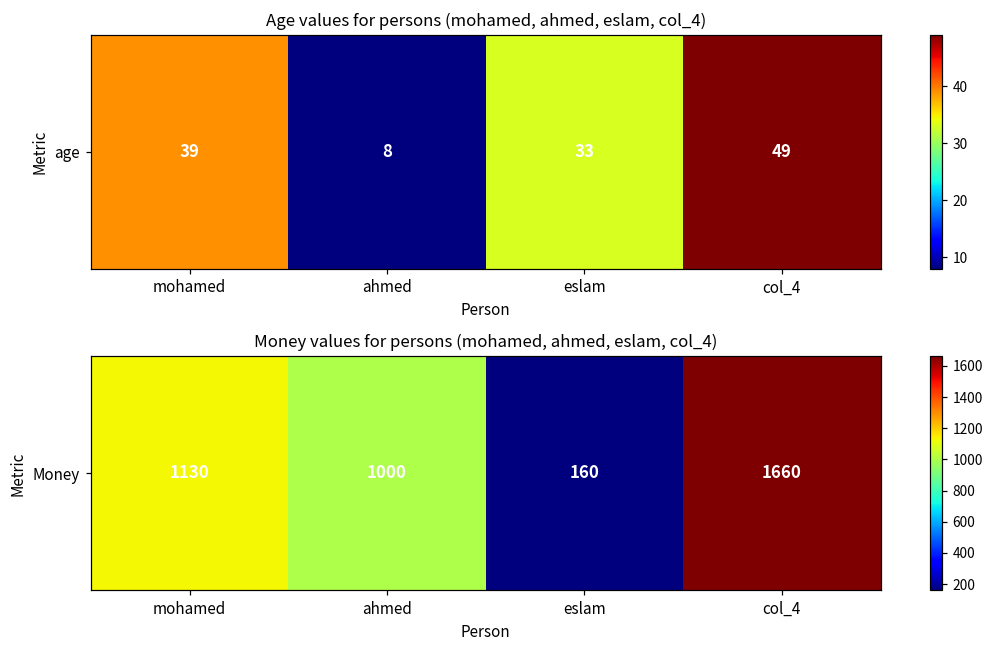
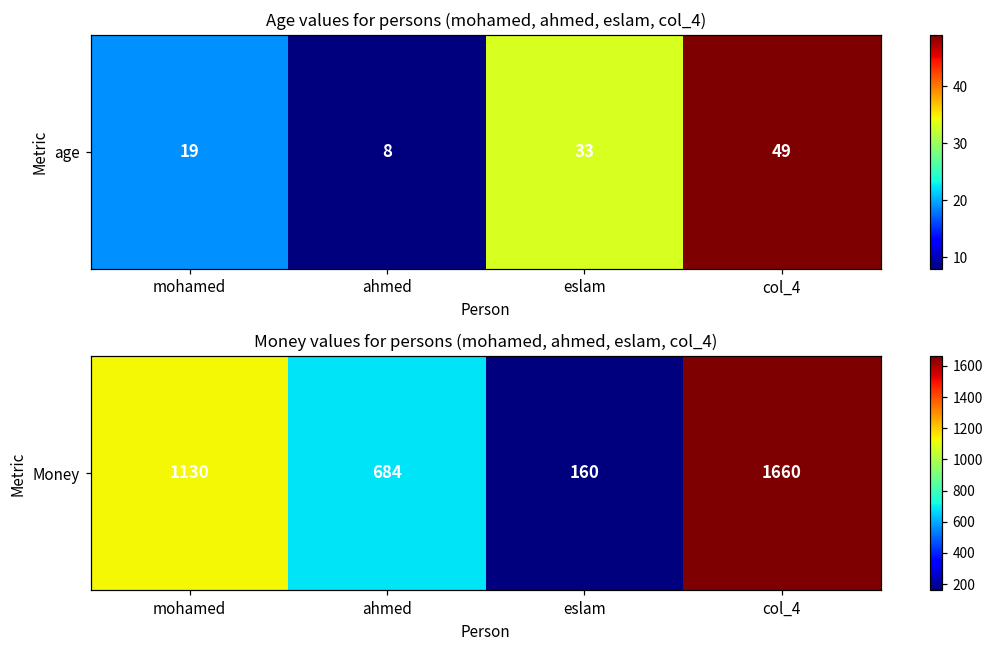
Age values for persons (mohamed, ahmed, eslam, col_4), age, mohamed: 39 -> 19
Money values for persons (mohamed, ahmed, eslam, col_4), Money, ahmed: 1000 -> 684
